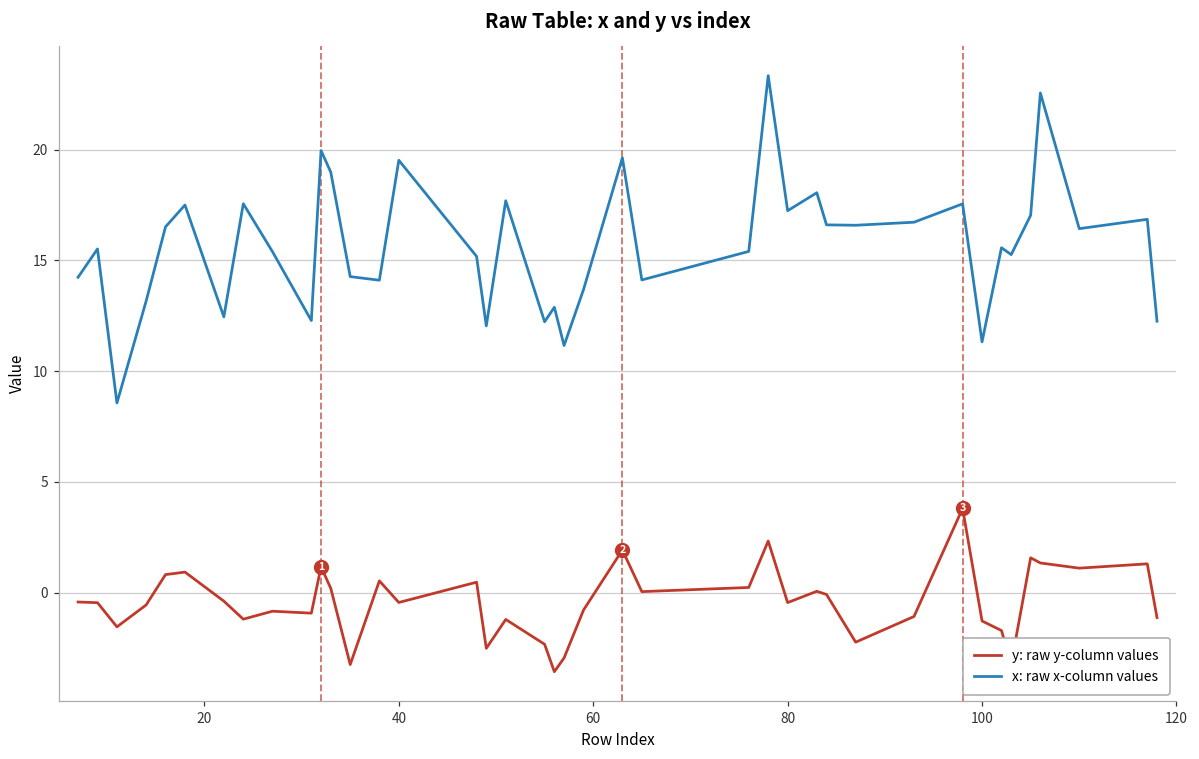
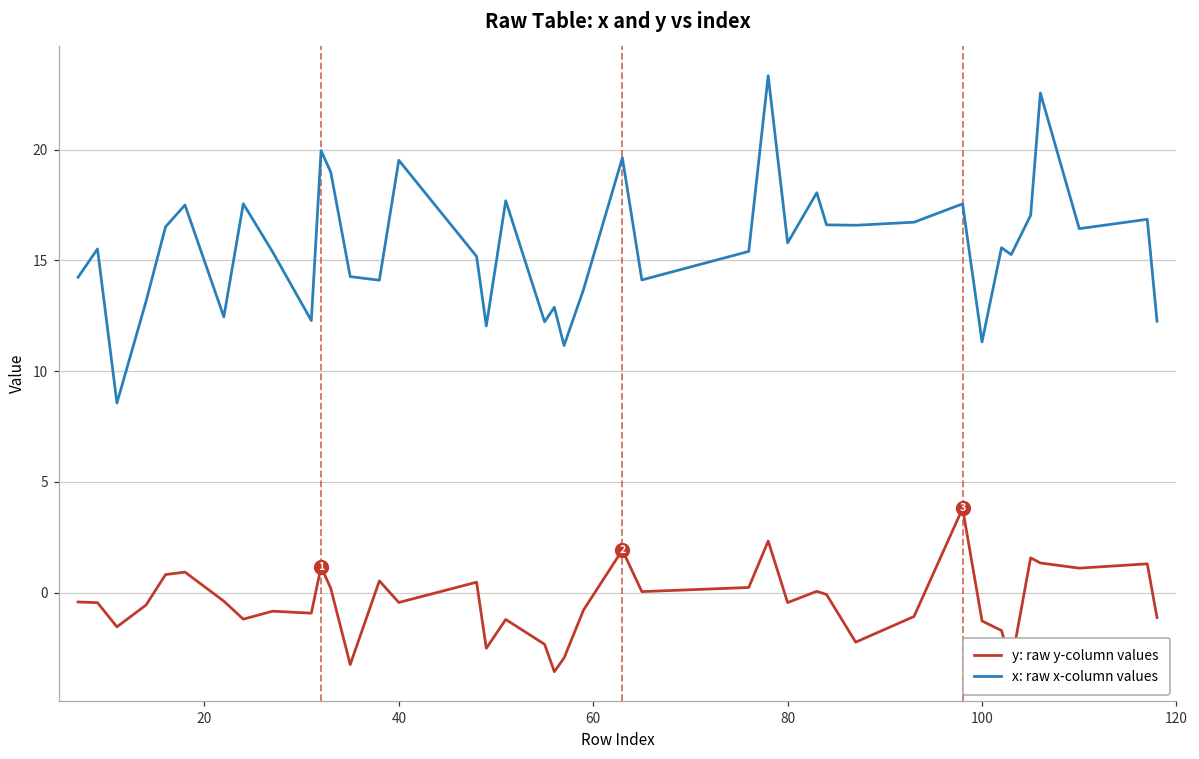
x: raw x-column values, 80: 17.2 -> 15.8
